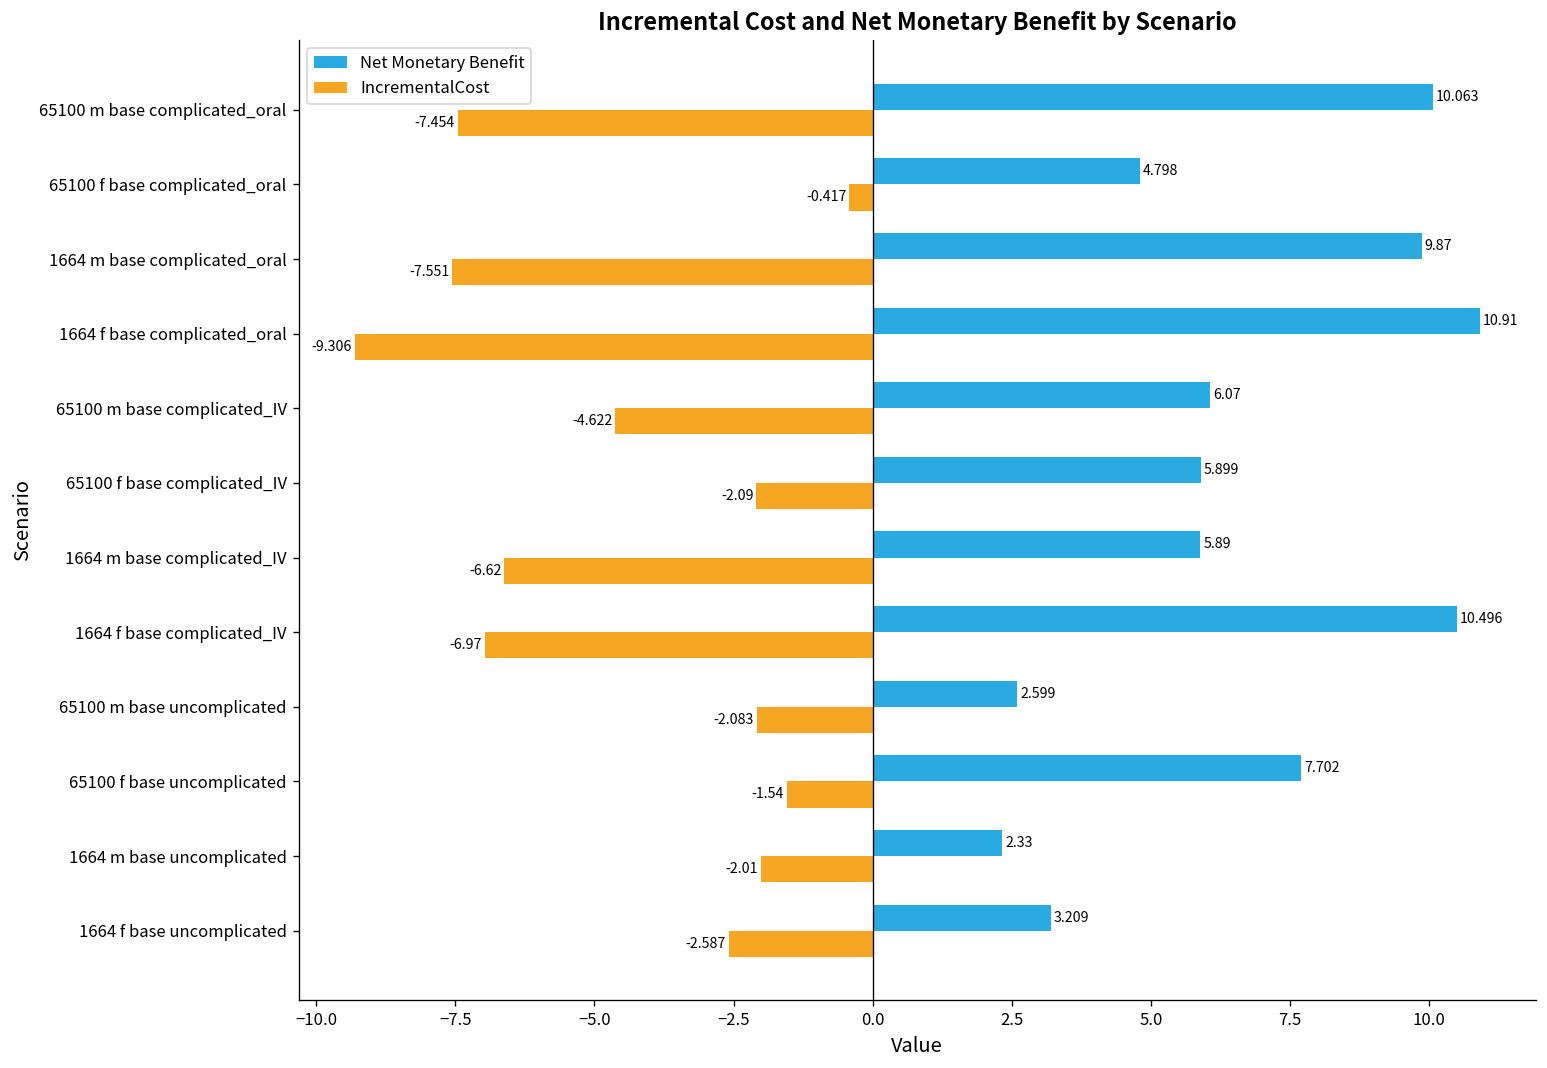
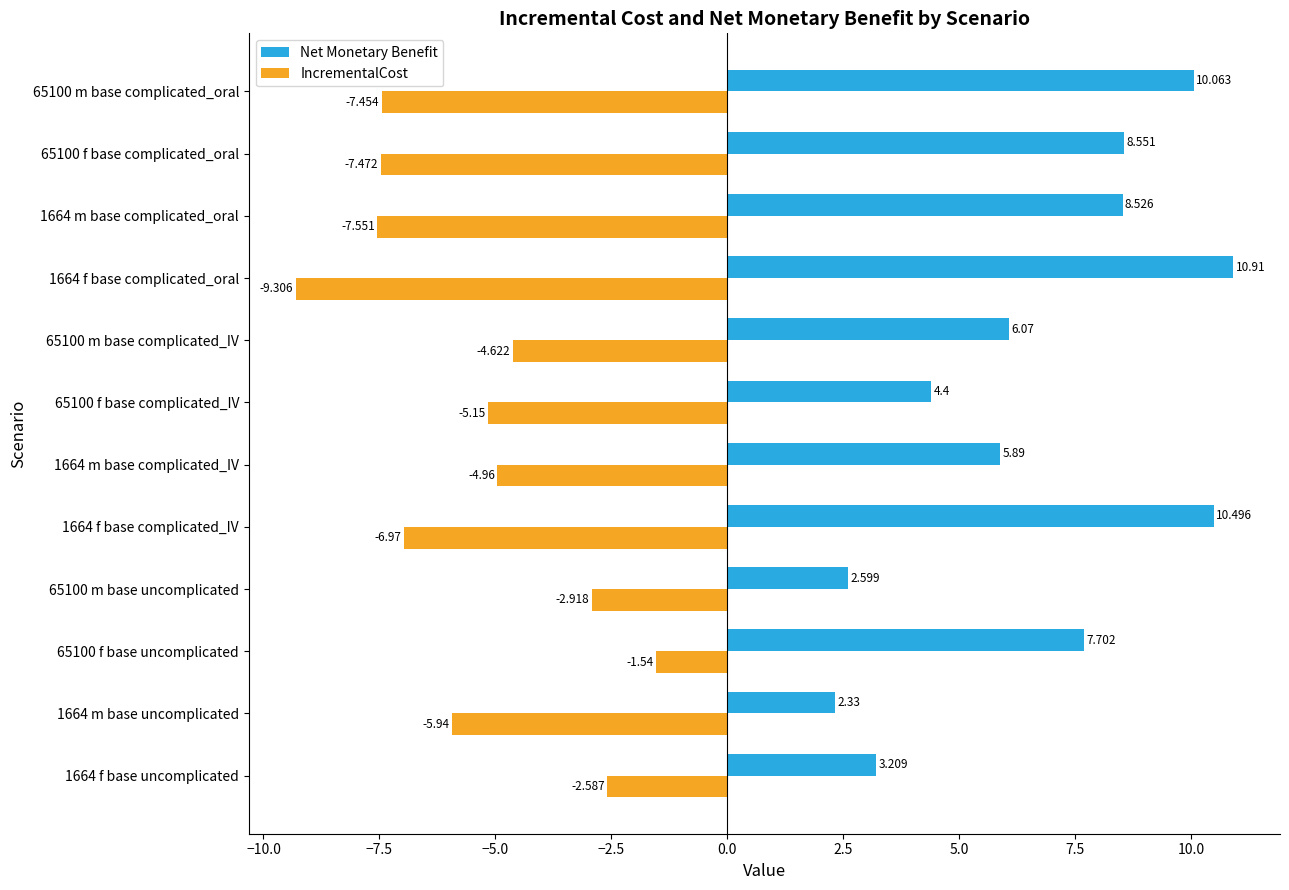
Net Monetary Benefit, 65100 f base complicated_oral: 4.798 -> 8.551
IncrementalCost, 65100 f base complicated_oral: -0.417 -> -7.472
Net Monetary Benefit, 1664 m base complicated_oral: 9.87 -> 8.526
Net Monetary Benefit, 65100 f base complicated_IV: 5.899 -> 4.4
IncrementalCost, 65100 f base complicated_IV: -2.09 -> -5.15
IncrementalCost, 1664 m base complicated_IV: -6.62 -> -4.96
IncrementalCost, 65100 m base uncomplicated: -2.083 -> -2.918
IncrementalCost, 1664 m base uncomplicated: -2.01 -> -5.94
